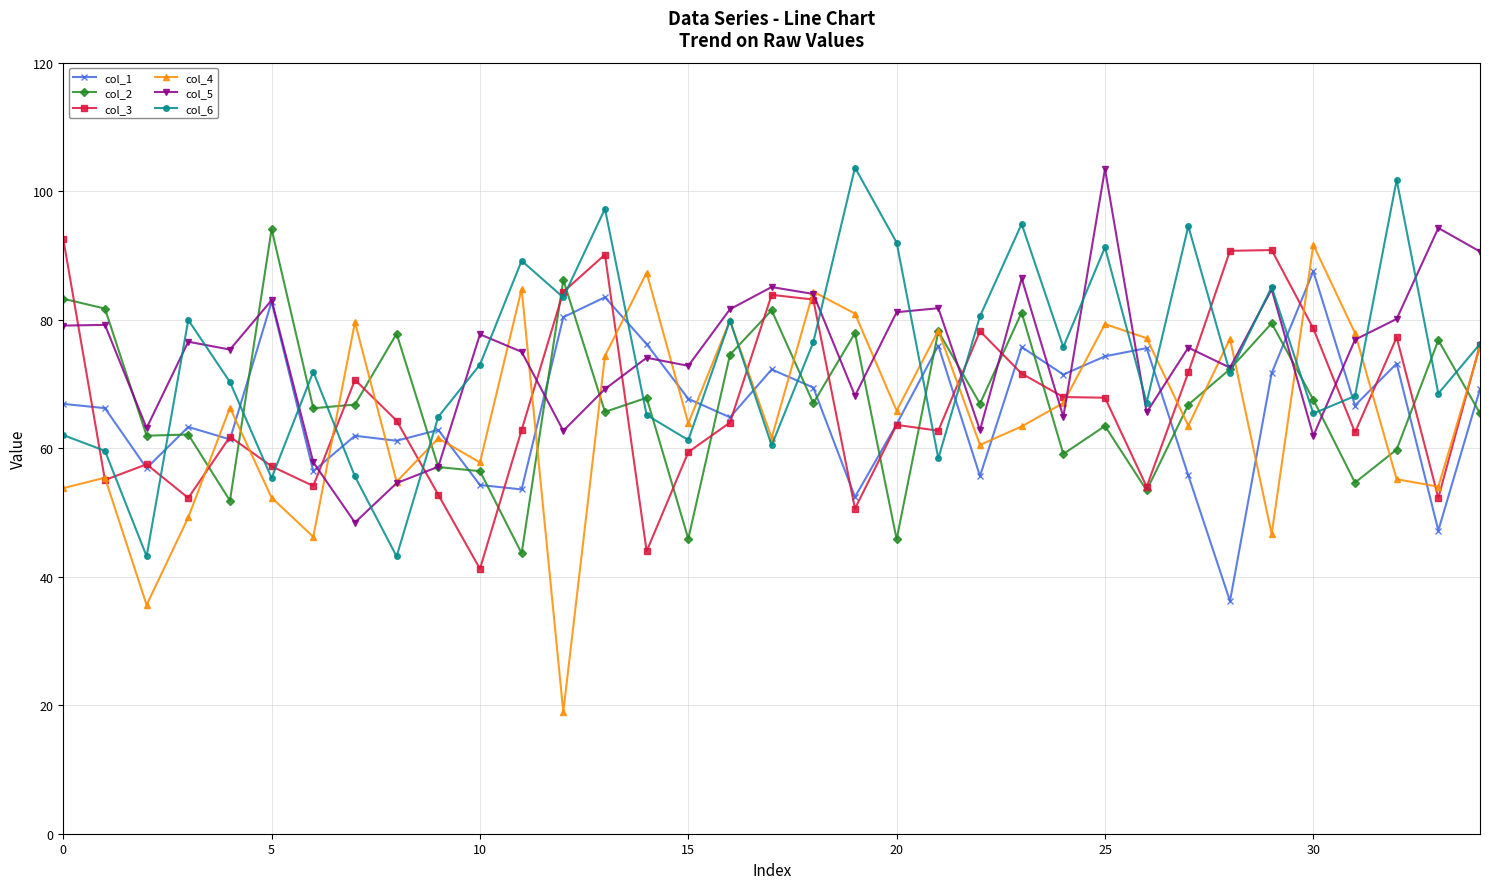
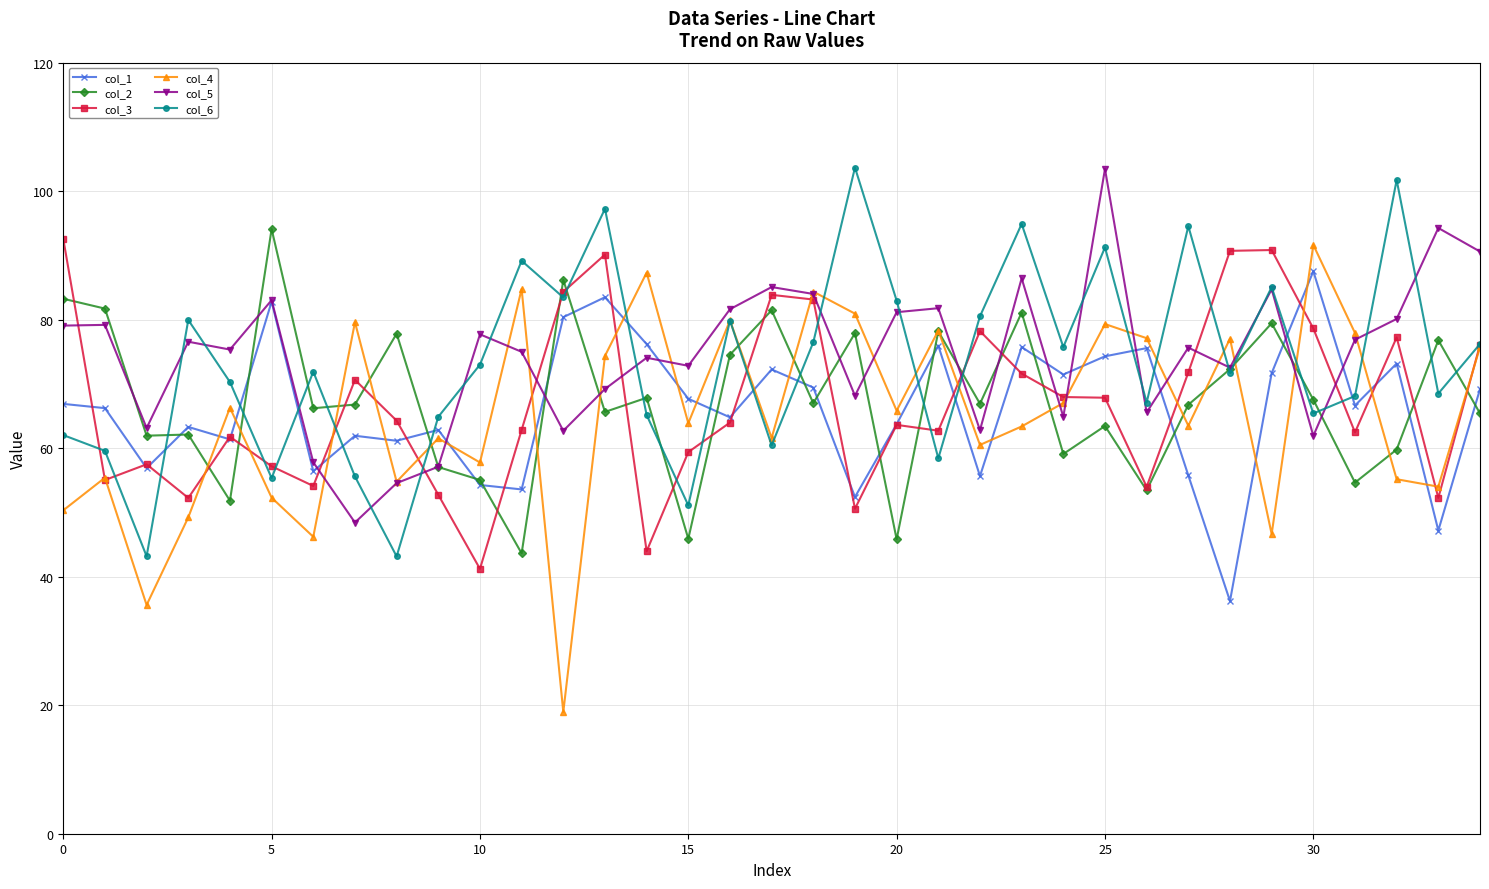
col_4, 0: 54 -> 50
col_2, 10: 56 -> 55
col_6, 15: 61 -> 51
col_6, 20: 92 -> 83
